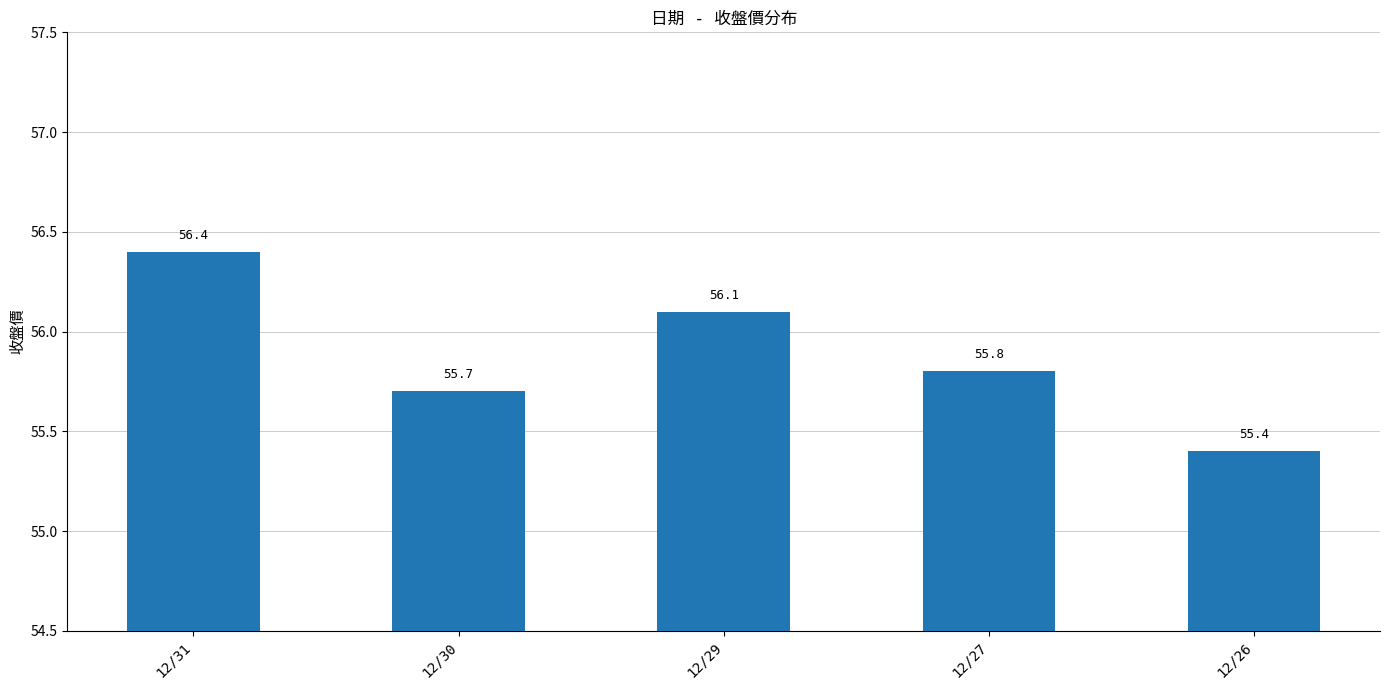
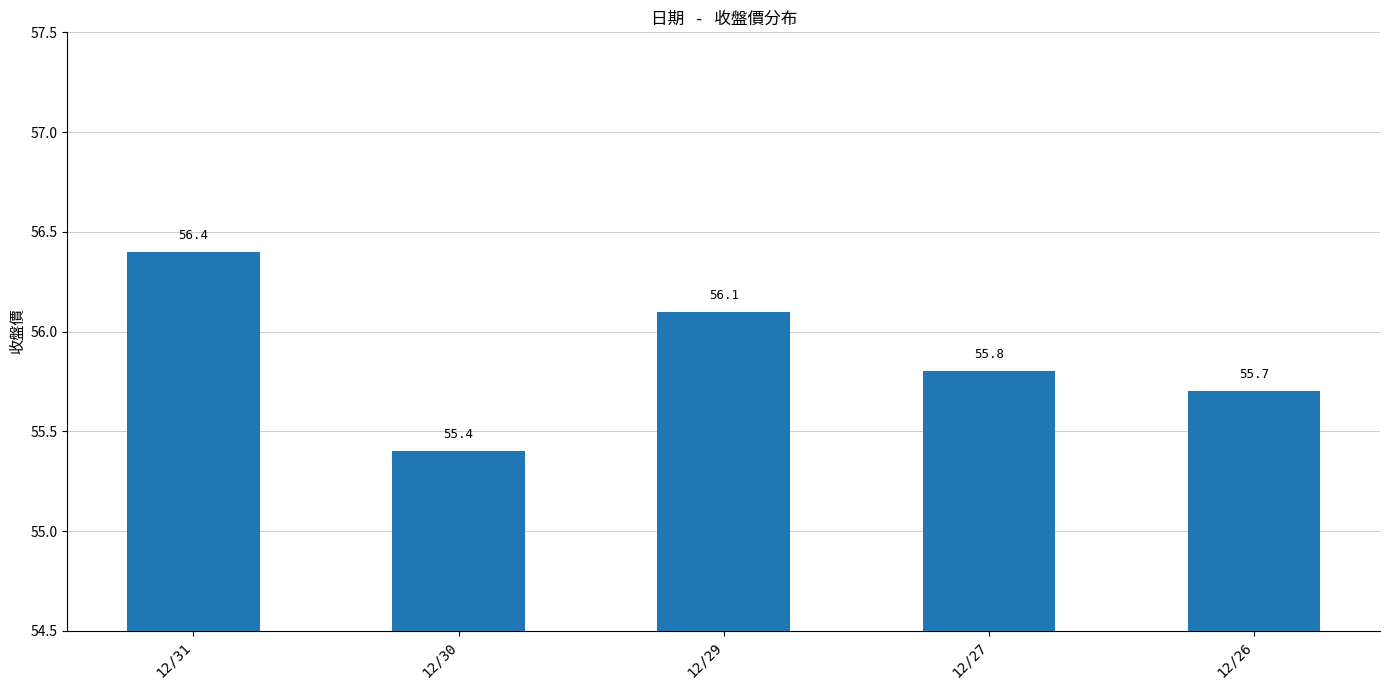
12/30: 55.7 -> 55.4
12/26: 55.4 -> 55.7
